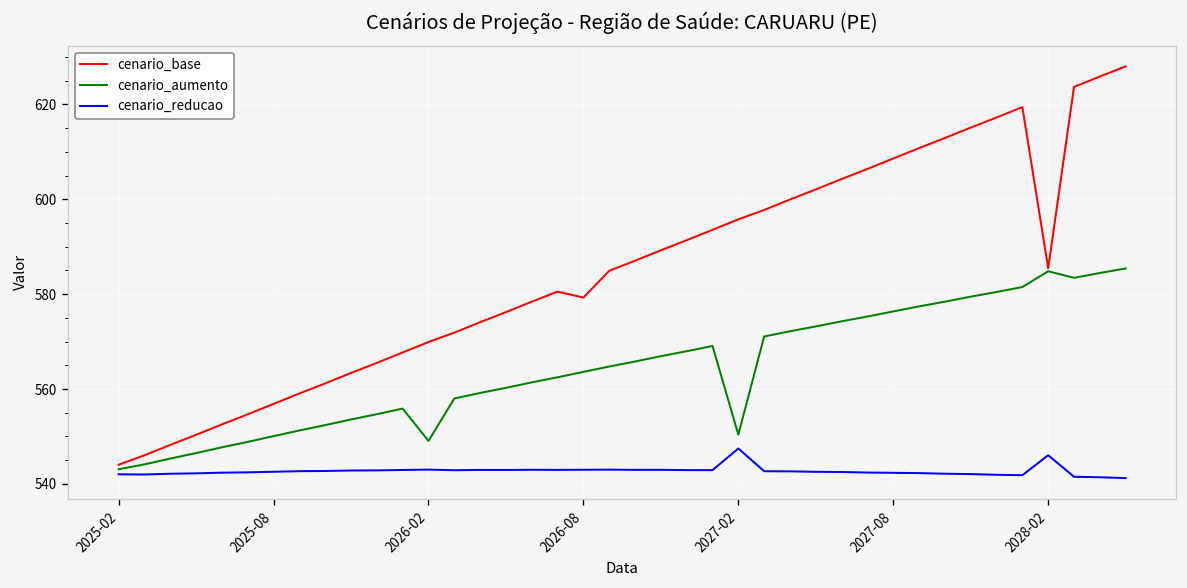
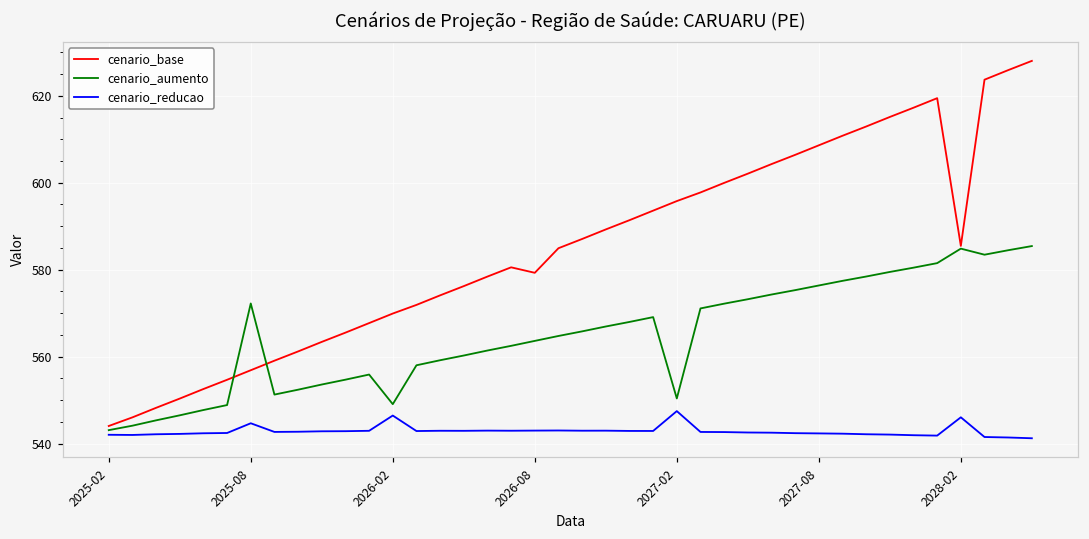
cenario_aumento, 2025-08: 550 -> 572
cenario_reducao, 2025-08: 543 -> 545
cenario_reducao, 2026-02: 543 -> 546
